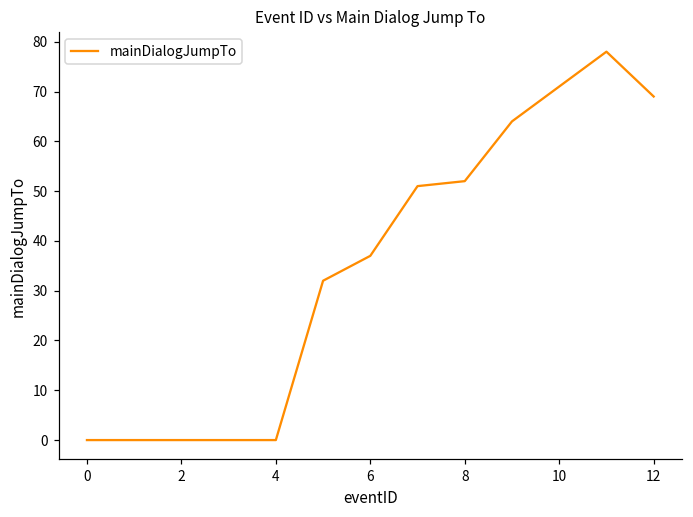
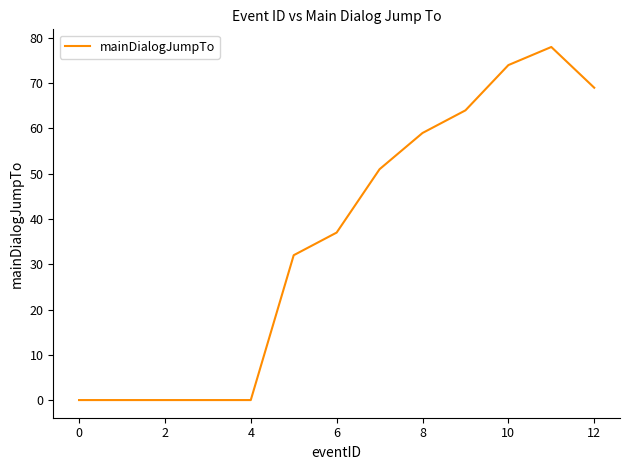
8: 52 -> 59
10: 71 -> 74
